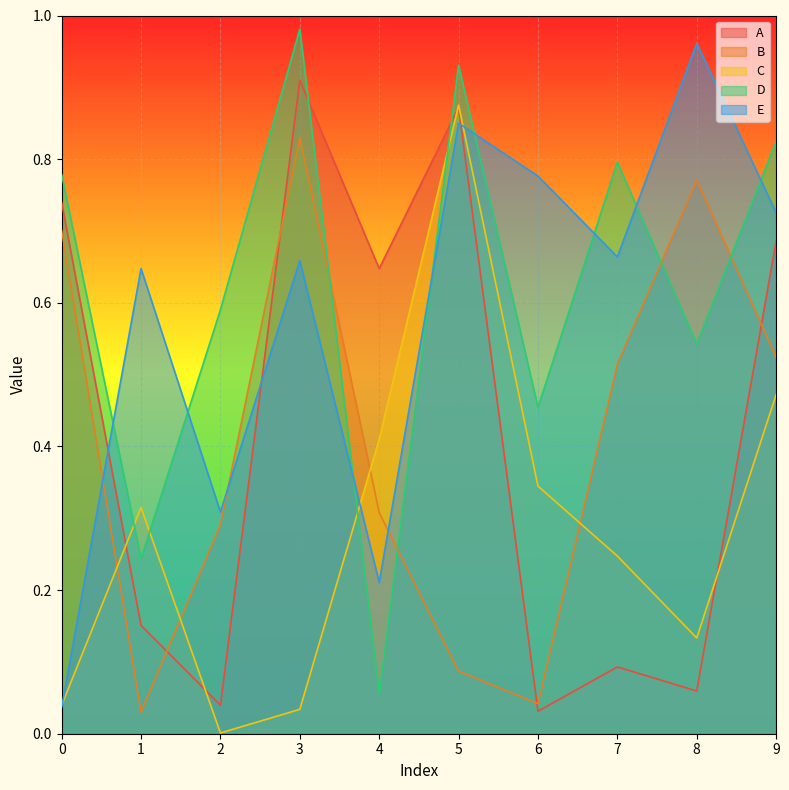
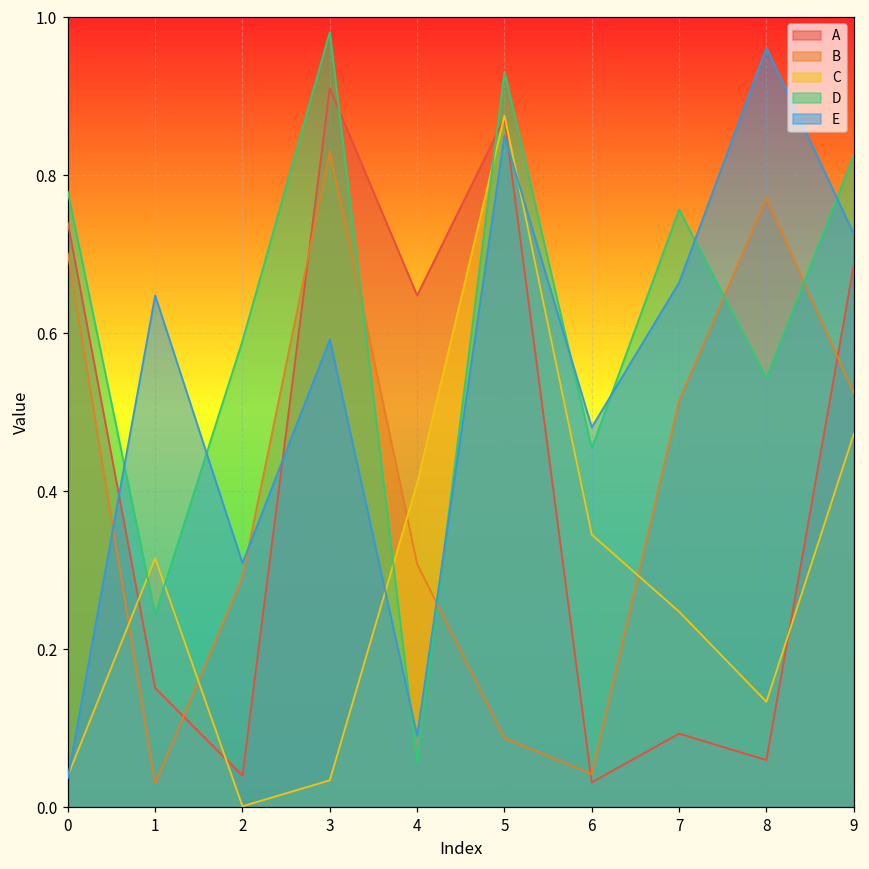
E, 3: 0.66 -> 0.59
E, 4: 0.21 -> 0.09
E, 6: 0.78 -> 0.48
D, 7: 0.80 -> 0.76
